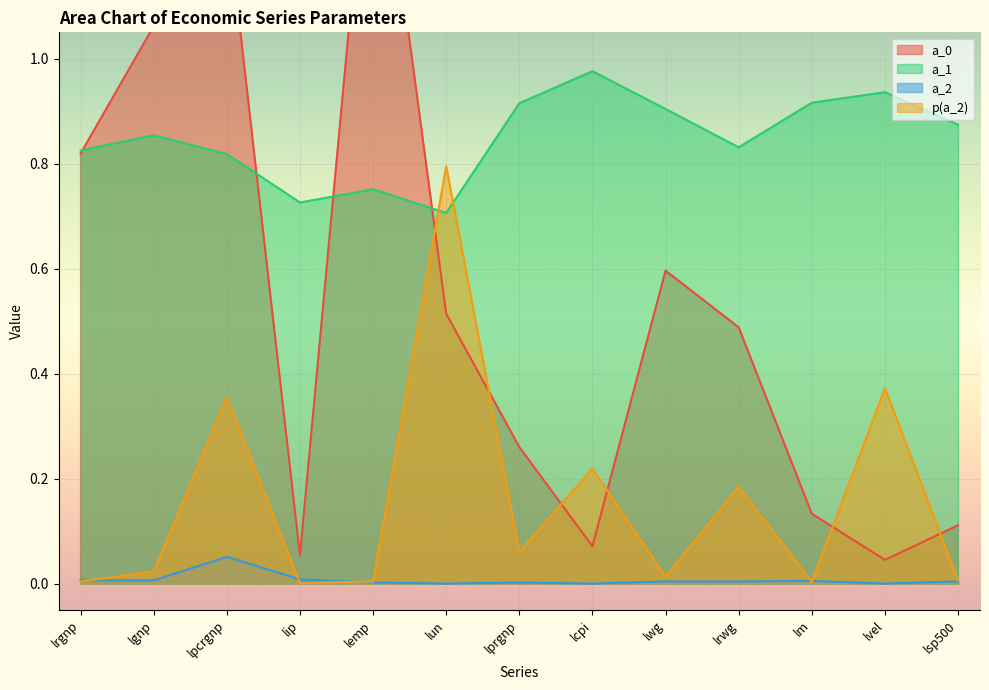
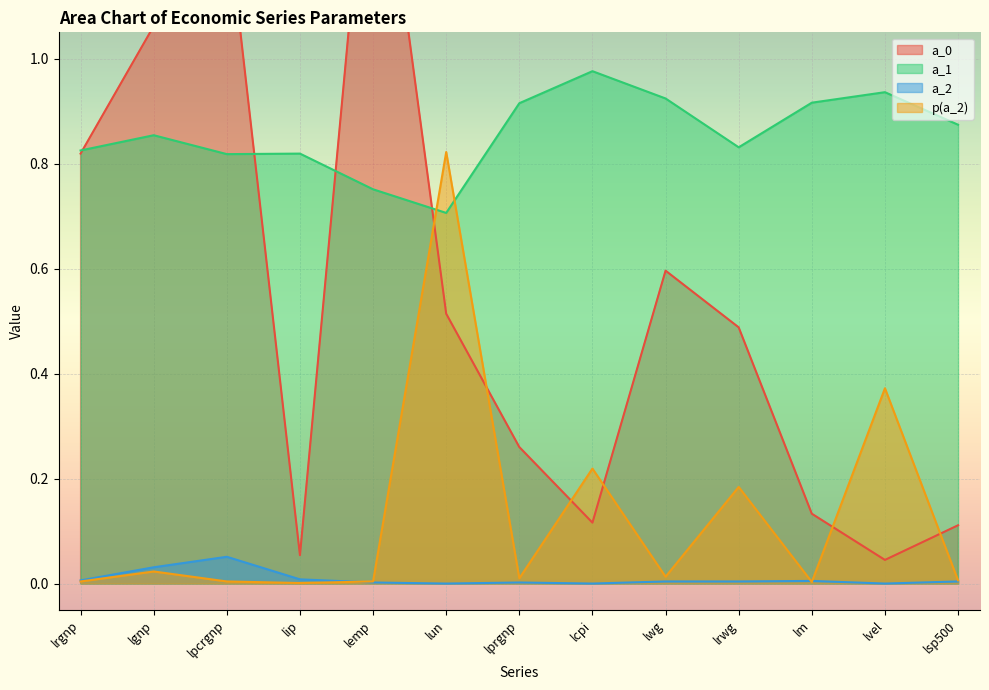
a_2, lgnp: 0.01 -> 0.03
p(a_2), lpcrgnp: 0.36 -> 0.00
a_1, lip: 0.73 -> 0.82
p(a_2), lun: 0.80 -> 0.82
p(a_2), lprgnp: 0.06 -> 0.01
a_0, lcpi: 0.07 -> 0.12
a_1, lwg: 0.90 -> 0.92
